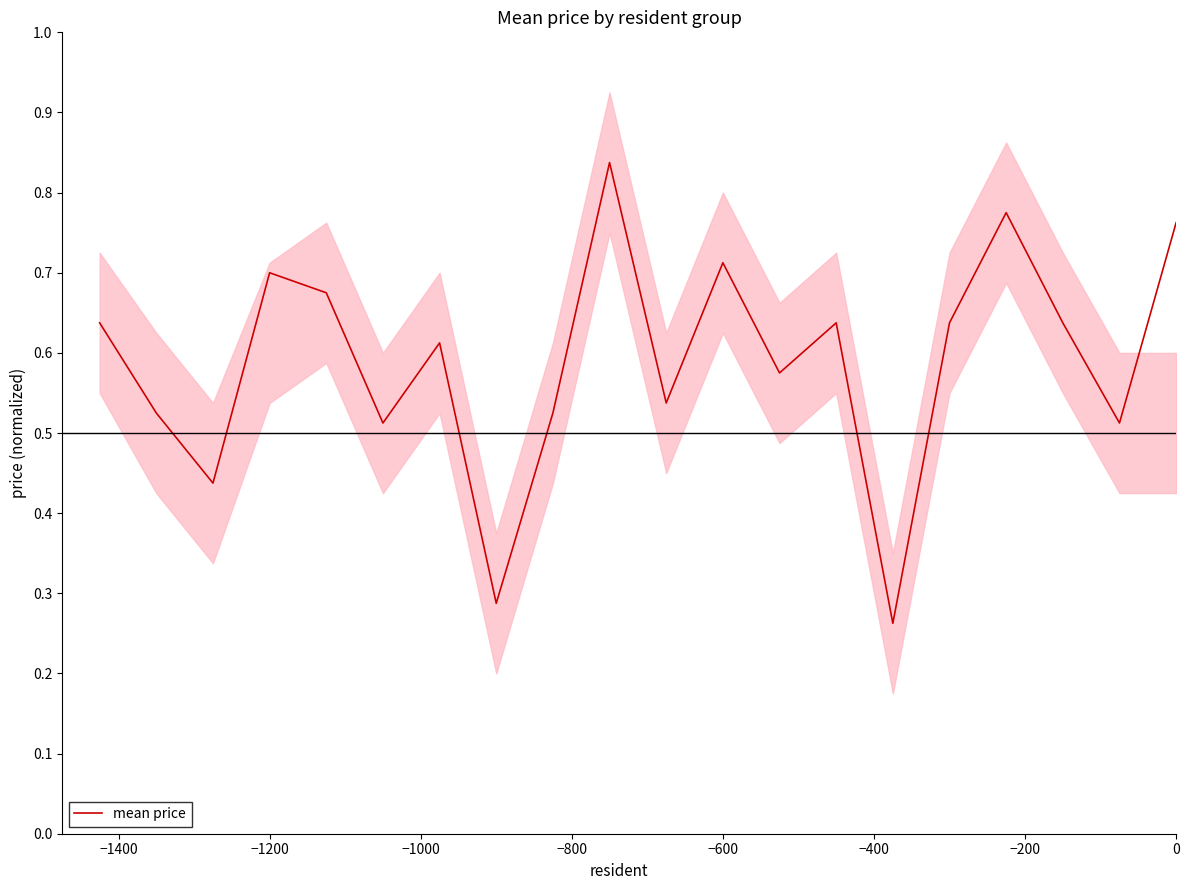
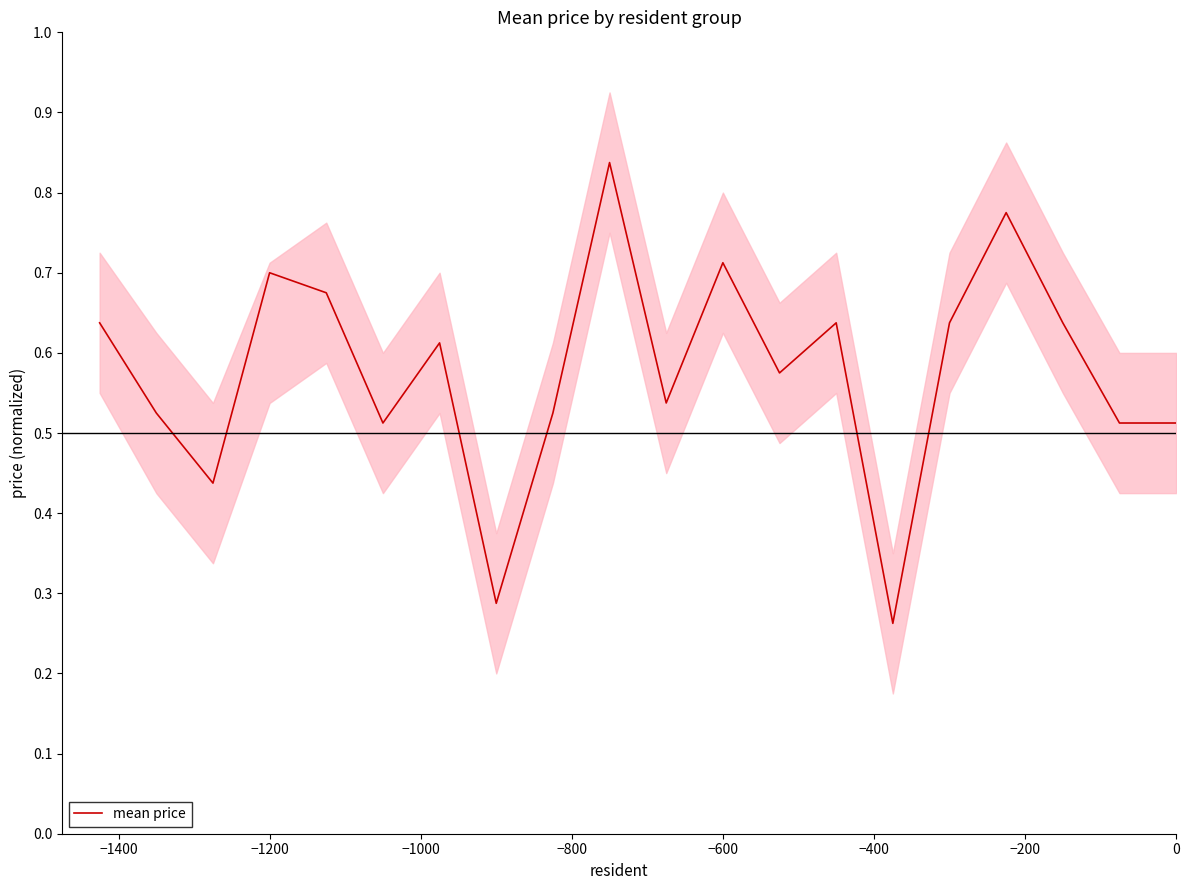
mean price, 0: 0.76 -> 0.51
